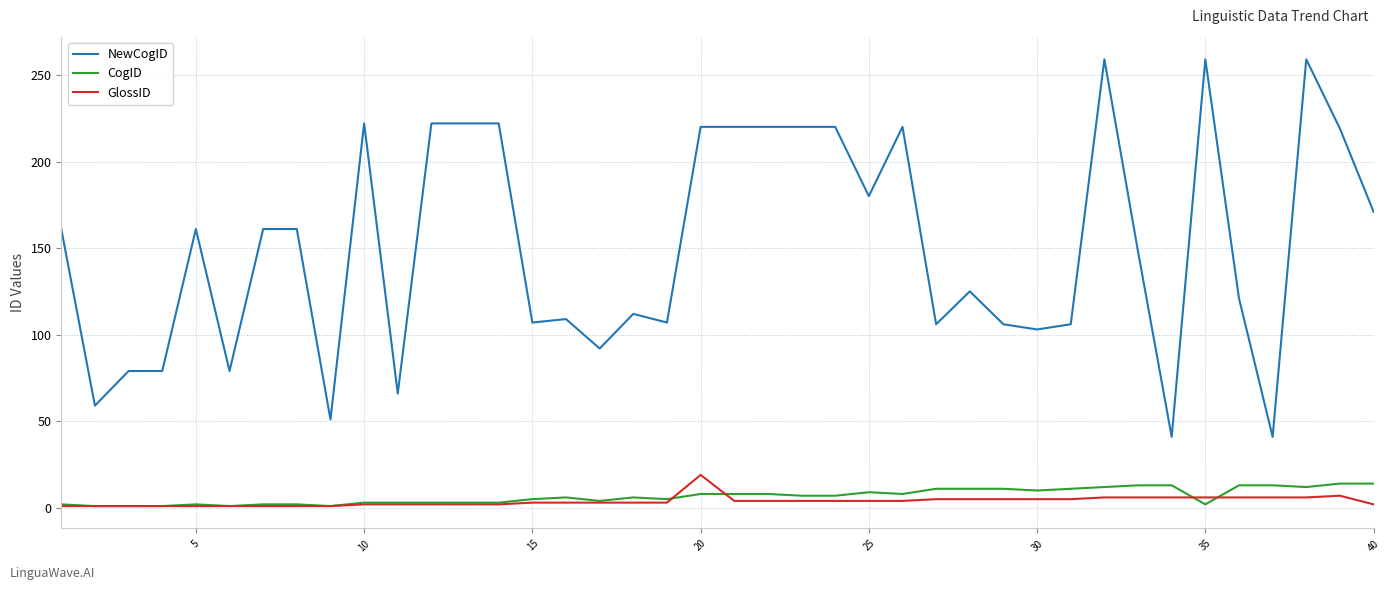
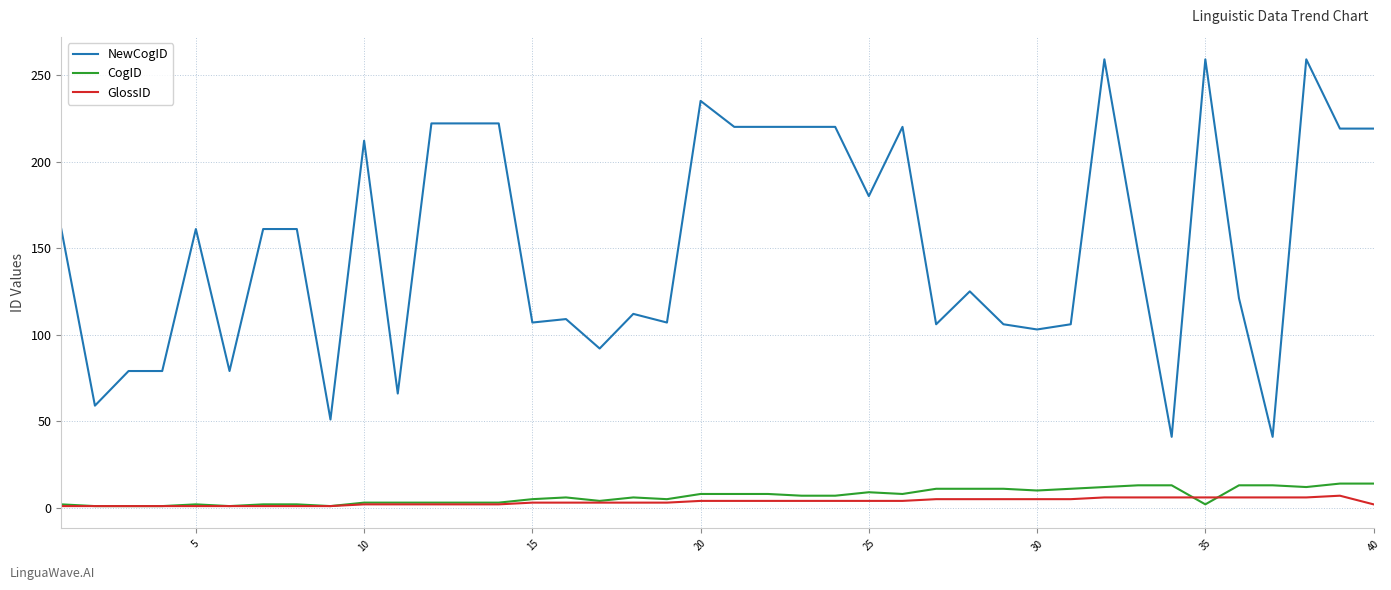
NewCogID, 10: 222 -> 212
NewCogID, 20: 220 -> 235
GlossID, 20: 19 -> 4
NewCogID, 40: 171 -> 219
